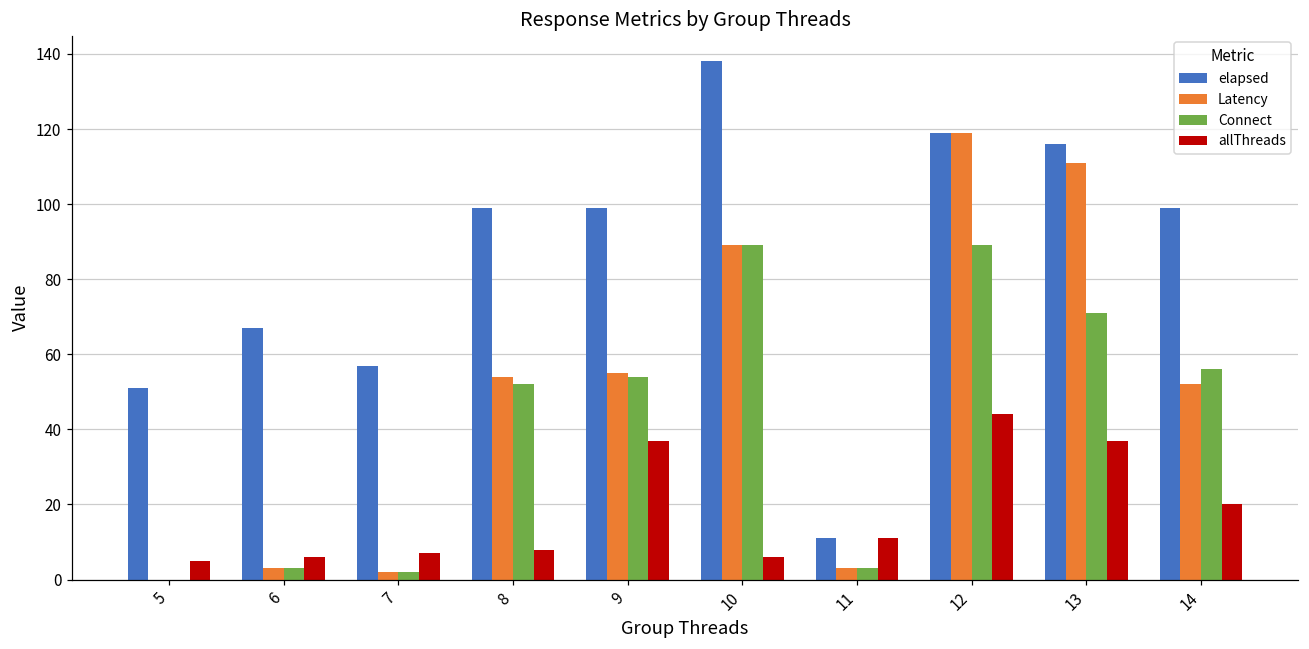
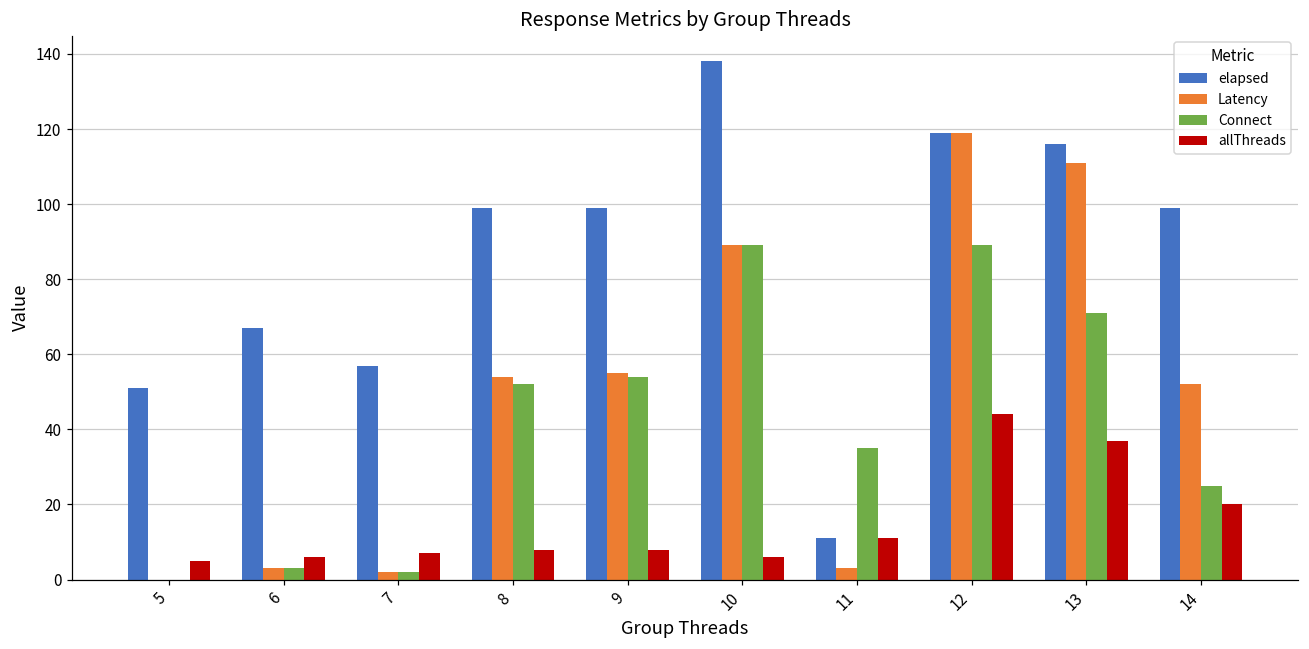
allThreads, 9: 37 -> 8
Connect, 11: 3 -> 35
Connect, 14: 56 -> 25
